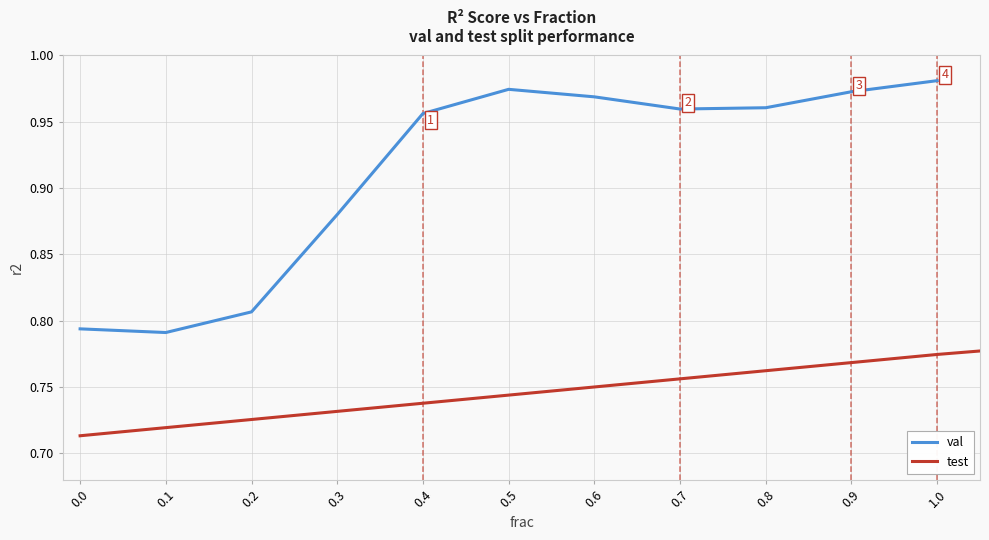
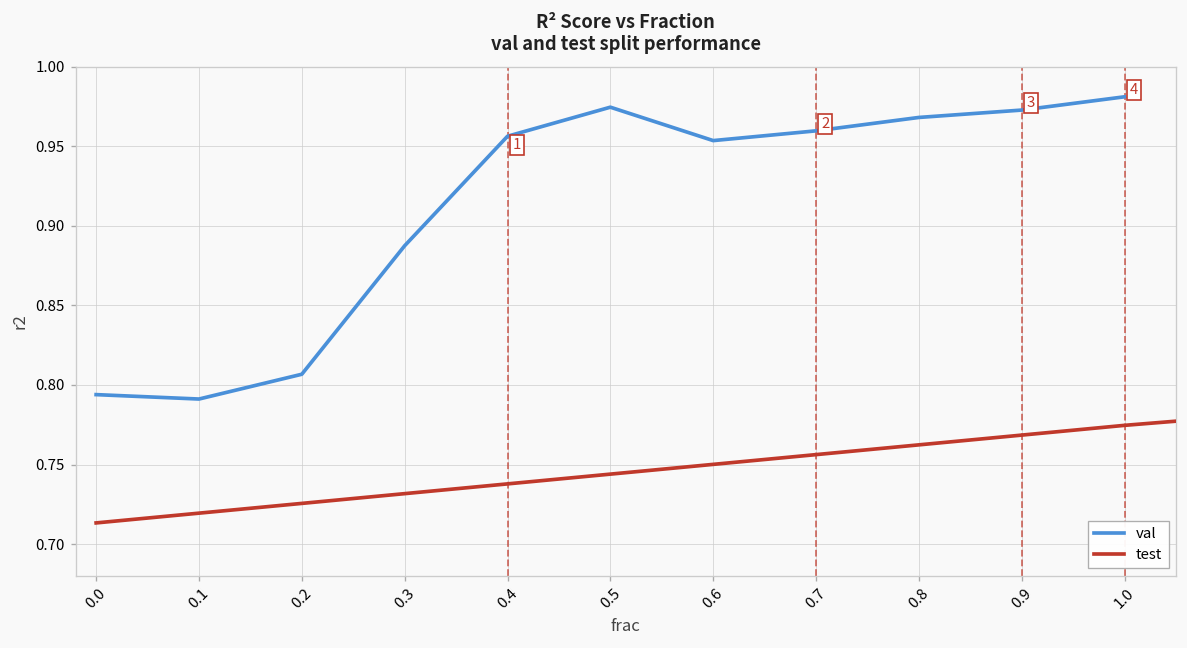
val, 0.3: 0.880 -> 0.887
val, 0.6: 0.969 -> 0.954
val, 0.8: 0.961 -> 0.968
